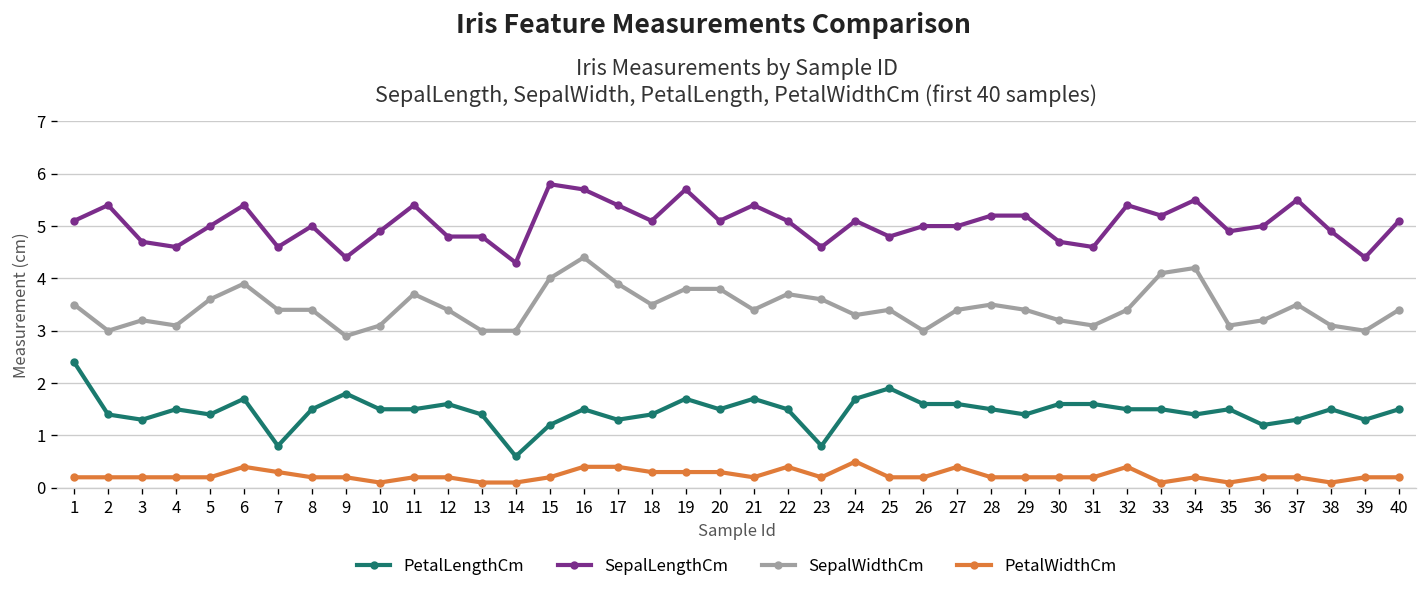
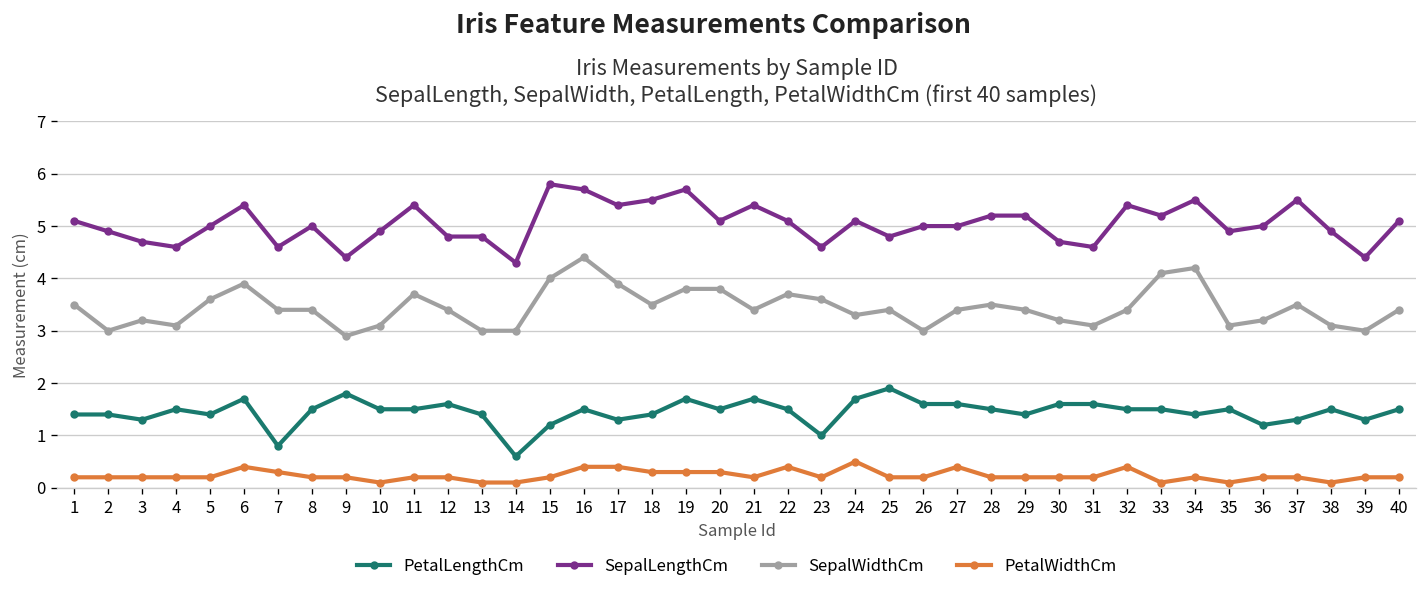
PetalLengthCm, 1: 2.4 -> 1.4
SepalLengthCm, 2: 5.4 -> 4.9
SepalLengthCm, 18: 5.1 -> 5.5
PetalLengthCm, 23: 0.8 -> 1.0
